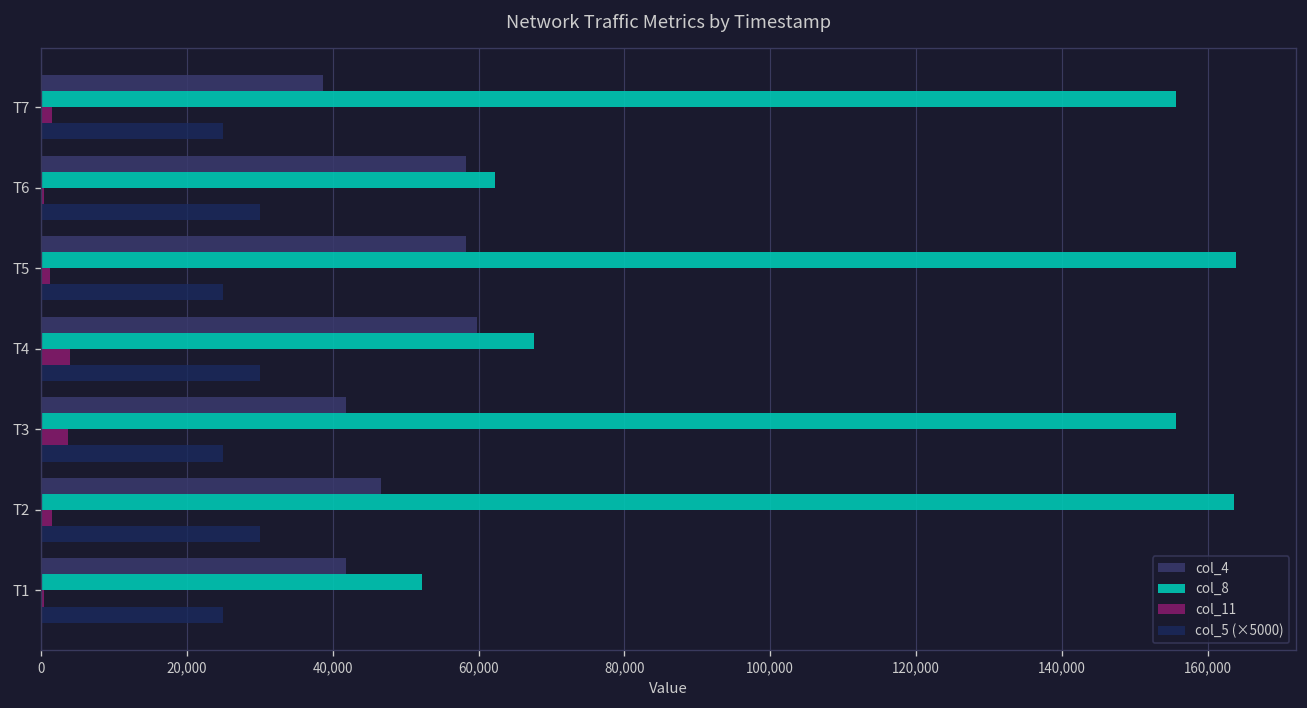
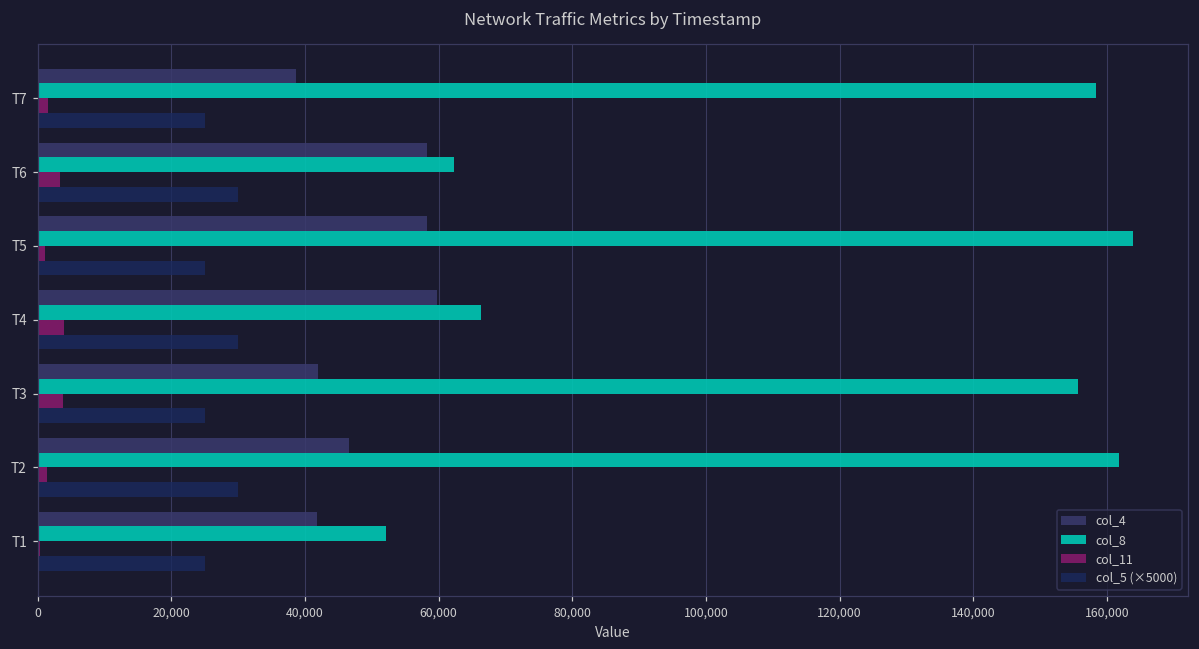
col_8, T7: 156,000 -> 158,000
col_11, T6: 0 -> 3,000
col_8, T4: 68,000 -> 66,000
col_8, T2: 164,000 -> 162,000
